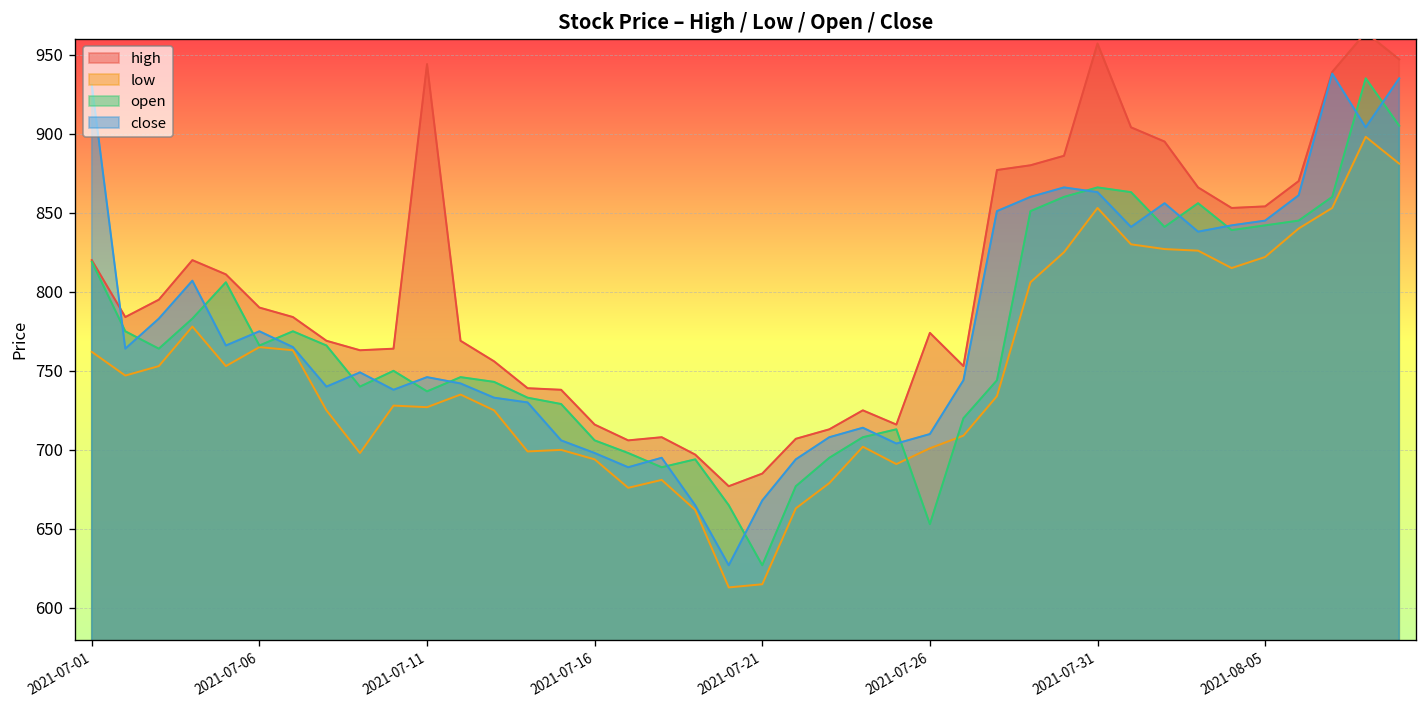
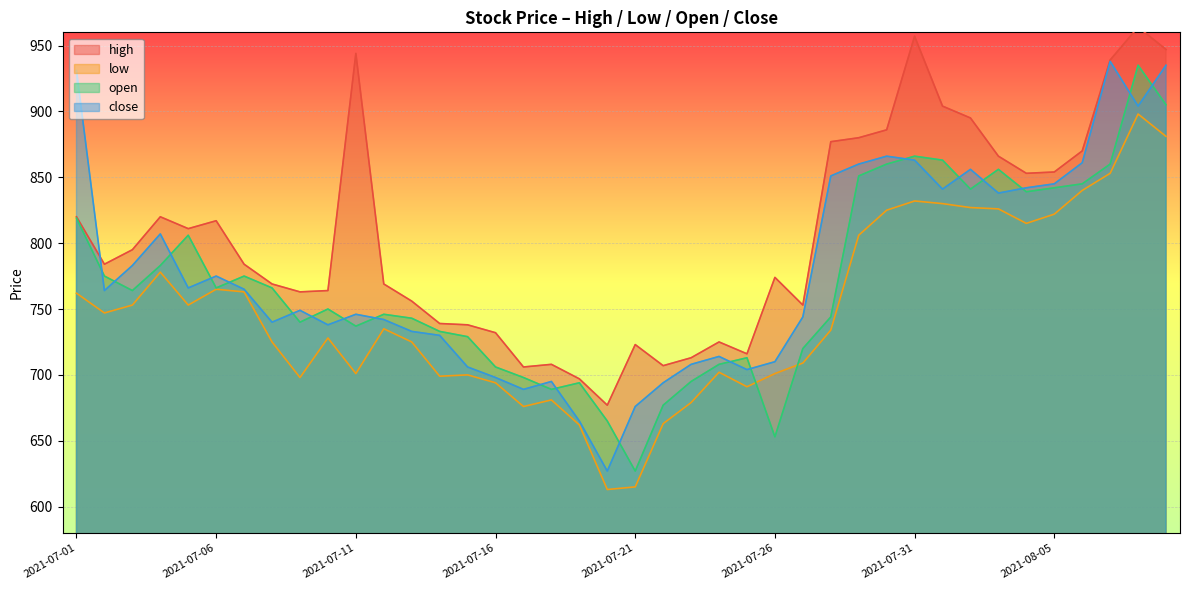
high, 2021-07-06: 790 -> 817
low, 2021-07-11: 727 -> 701
high, 2021-07-16: 716 -> 732
high, 2021-07-21: 685 -> 723
close, 2021-07-21: 668 -> 676
low, 2021-07-31: 853 -> 832
